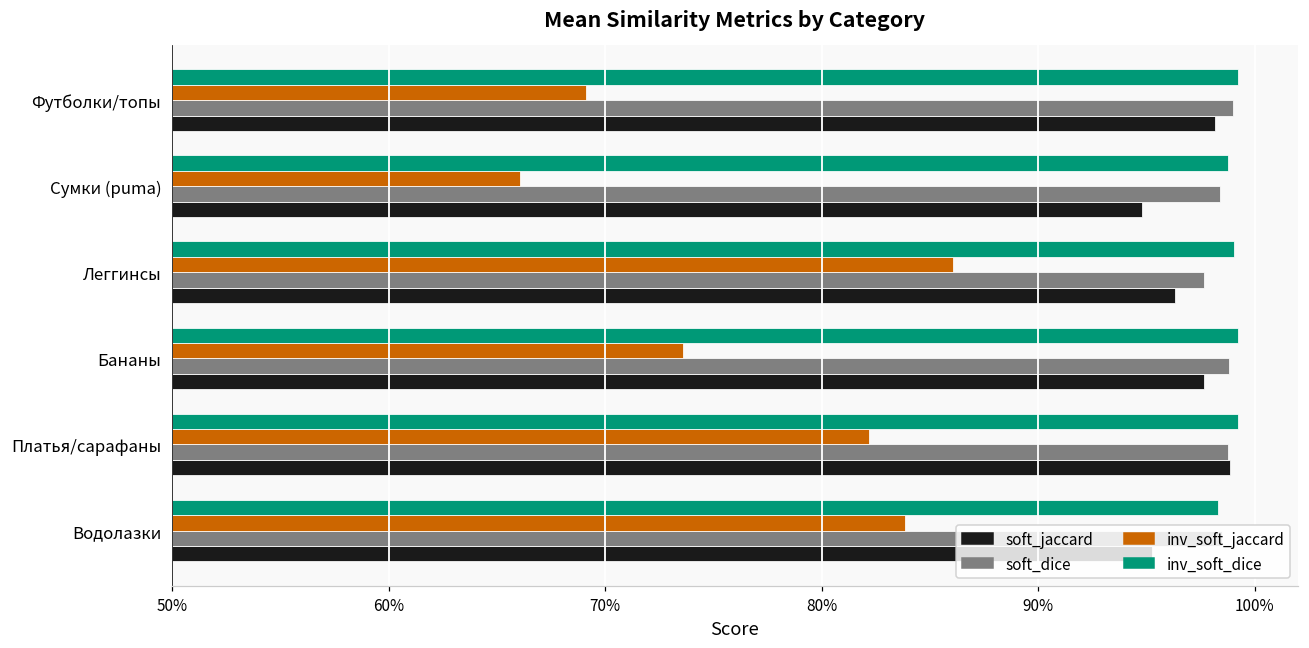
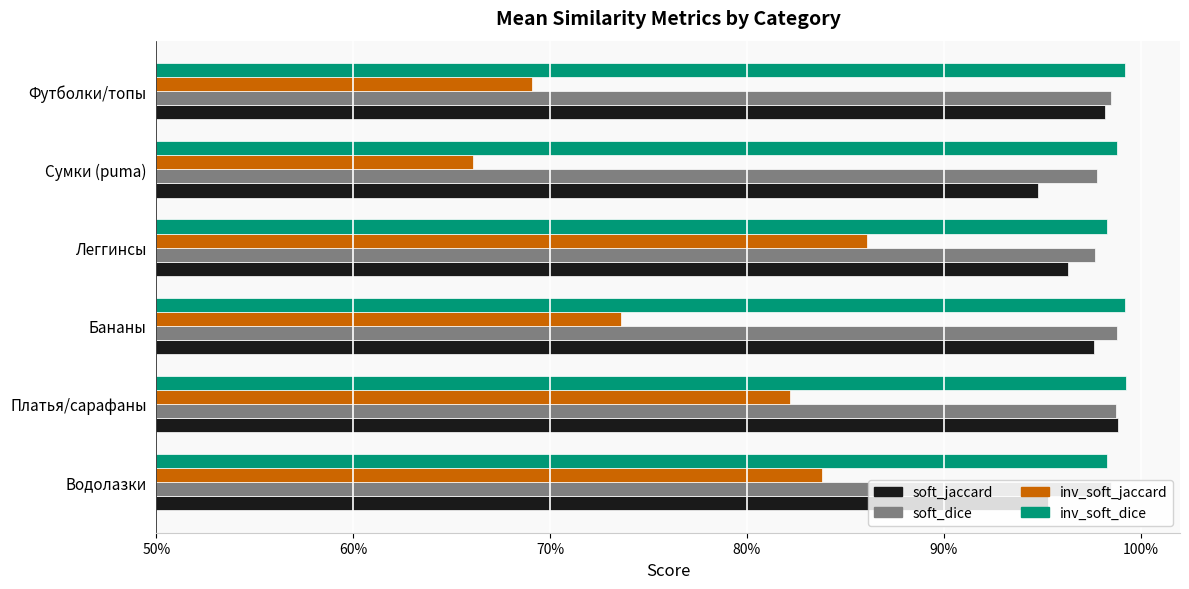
soft_dice, Футболки/топы: 99.0% -> 98.5%
soft_dice, Сумки (puma): 98.4% -> 97.8%
inv_soft_dice, Леггинсы: 99.0% -> 98.3%
